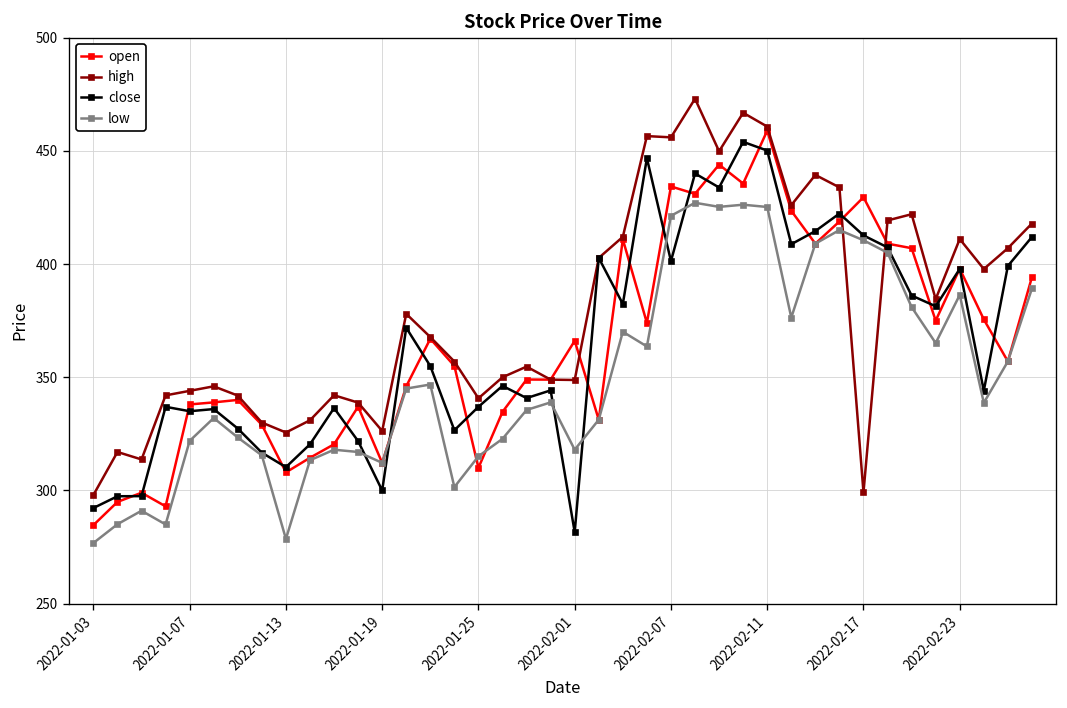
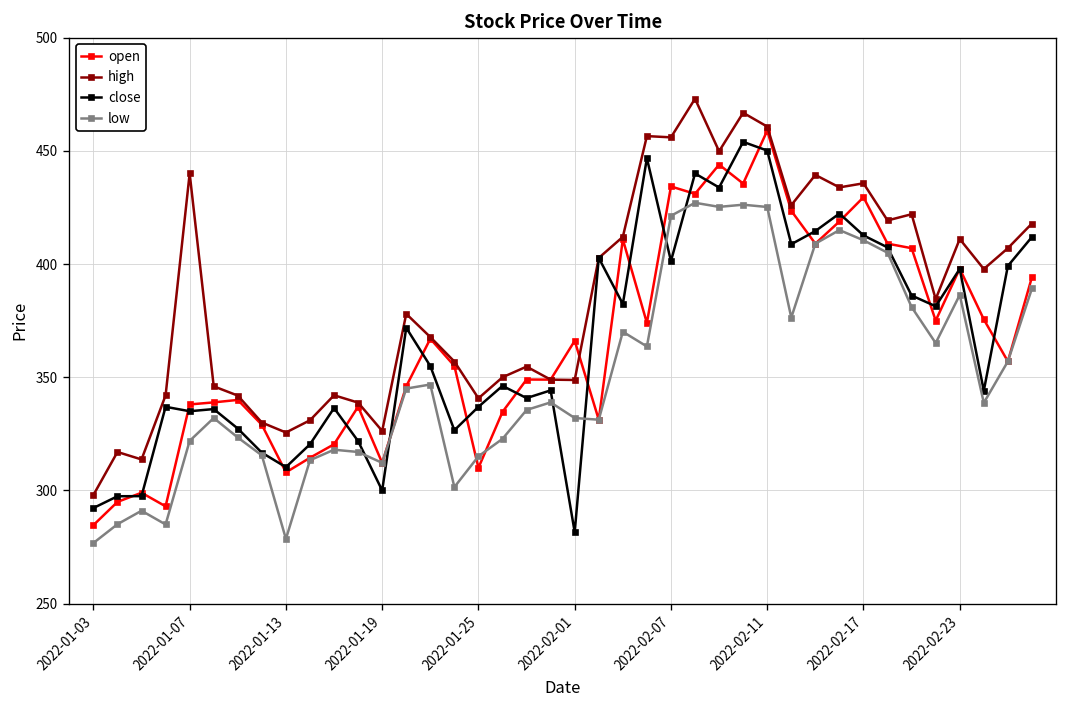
high, 2022-01-07: 344 -> 440
low, 2022-02-01: 318 -> 332
high, 2022-02-17: 299 -> 436
